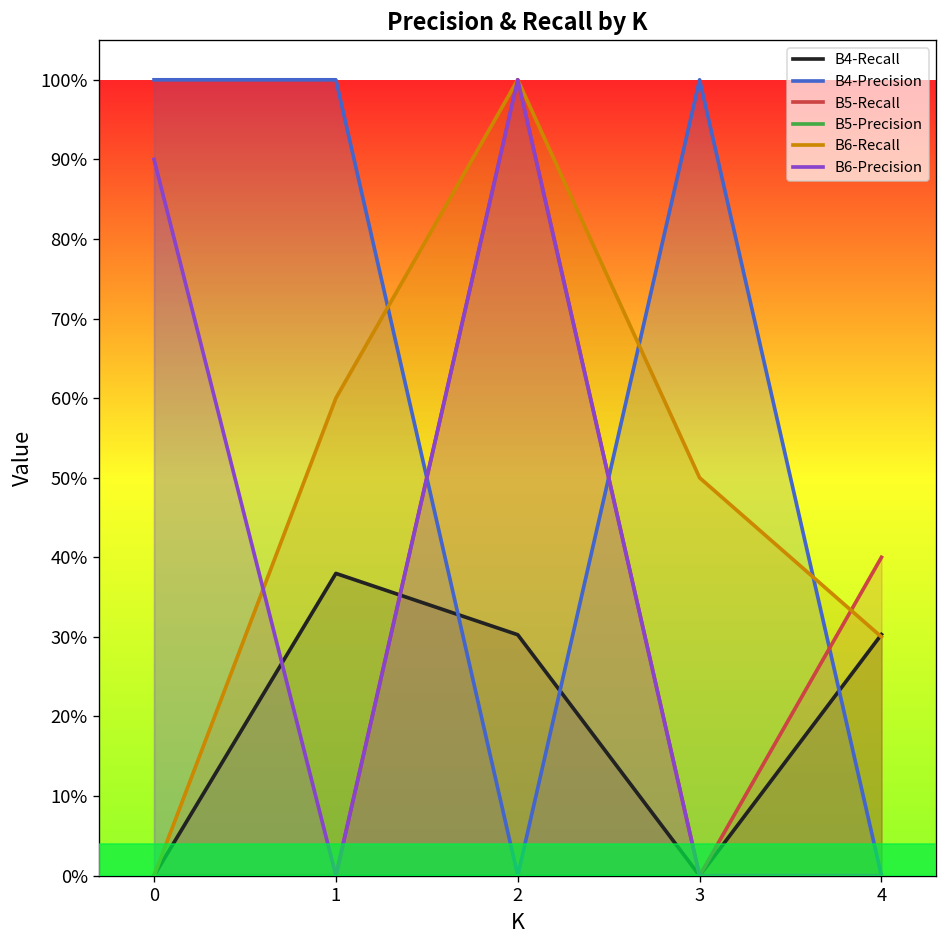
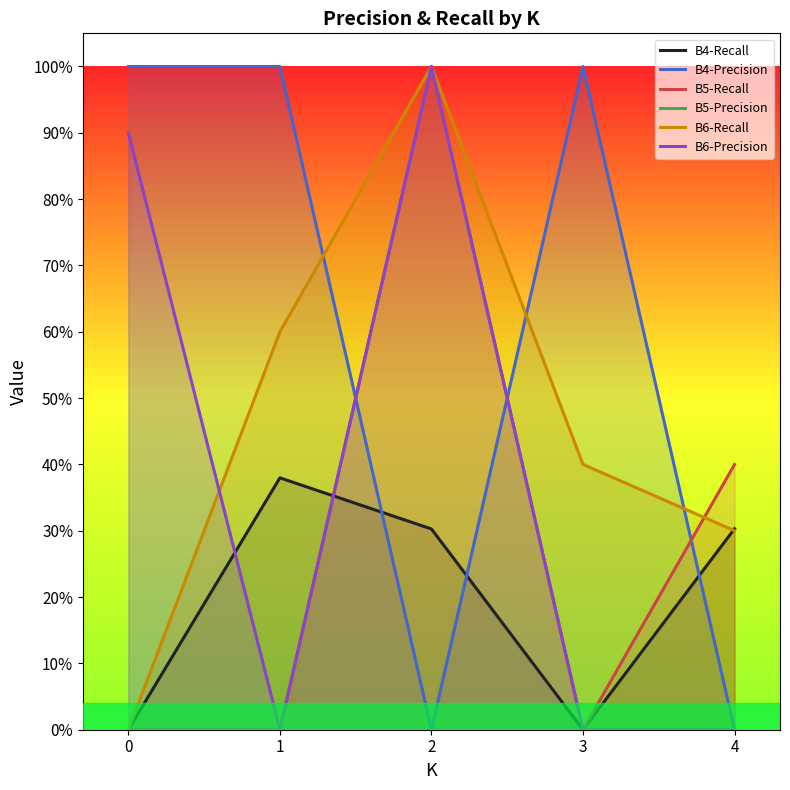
B6-Recall, 3: 50% -> 40%
